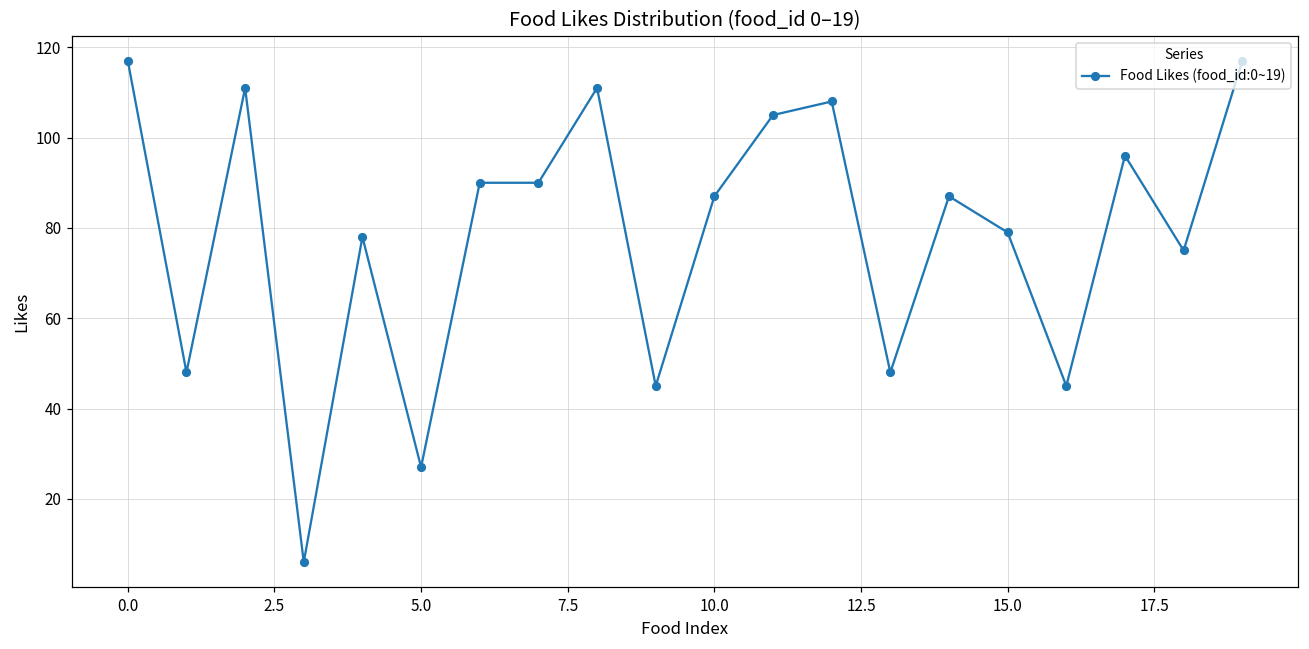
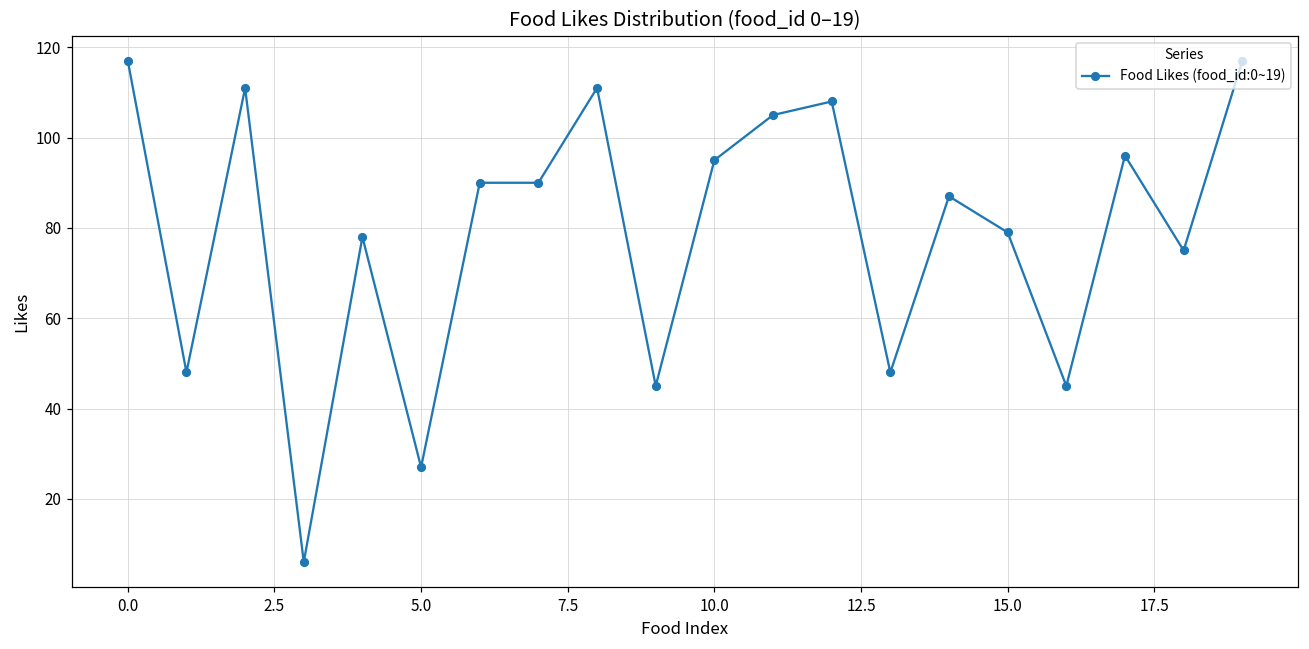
10.0: 87 -> 95
